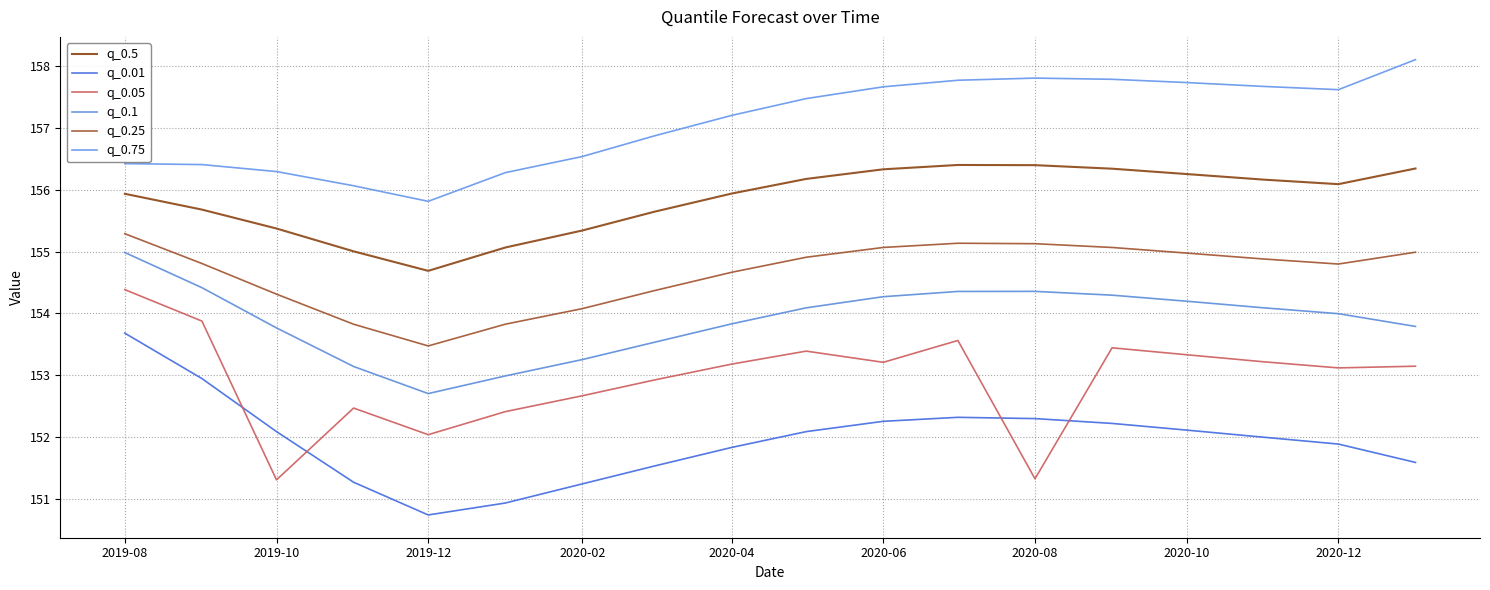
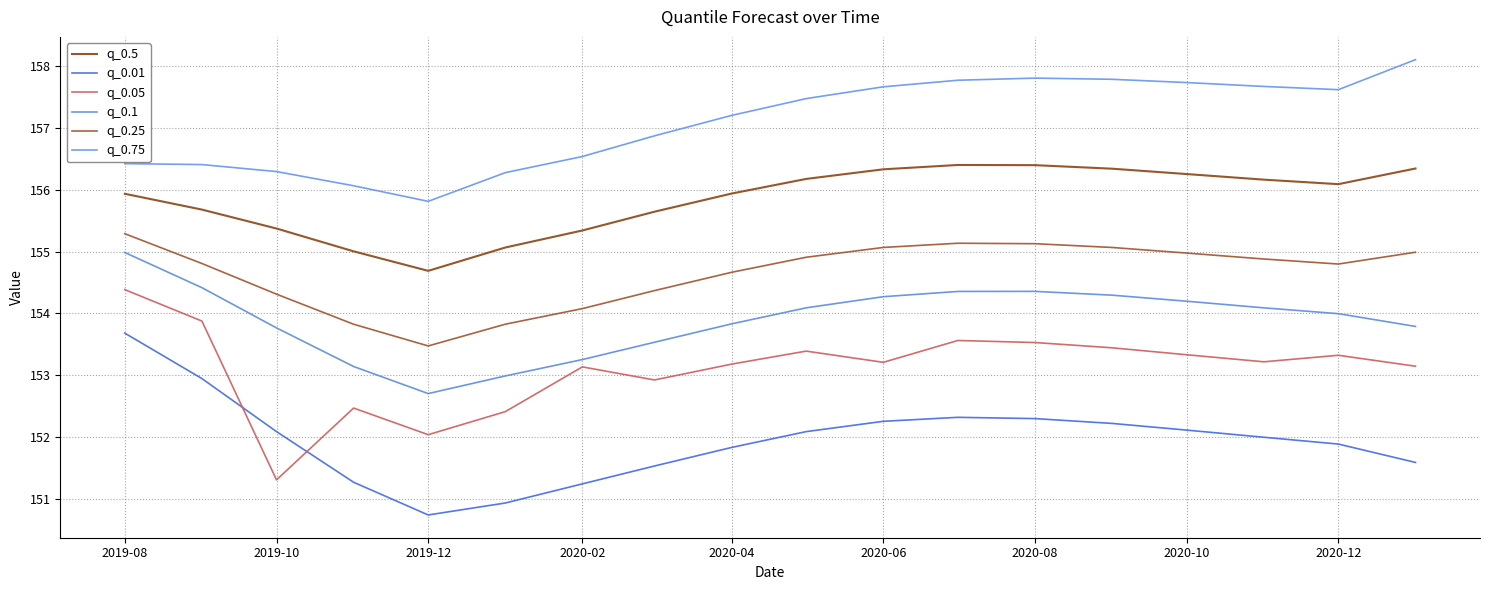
q_0.05, 2020-02: 152.7 -> 153.1
q_0.05, 2020-08: 151.3 -> 153.5
q_0.05, 2020-12: 153.1 -> 153.3
